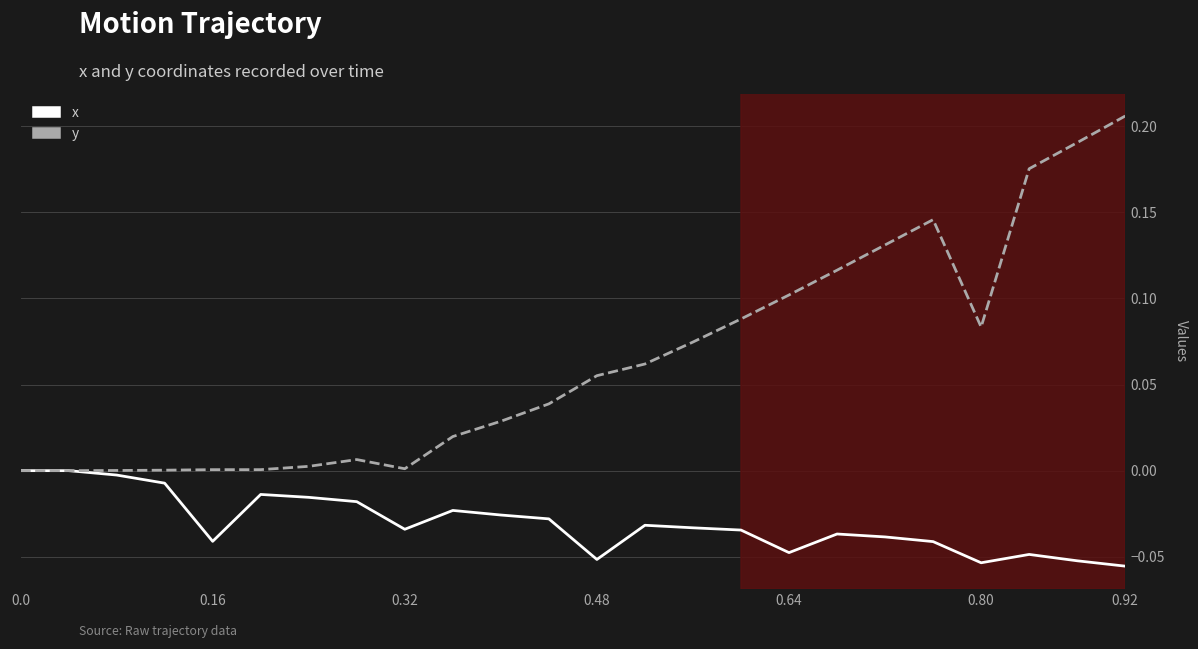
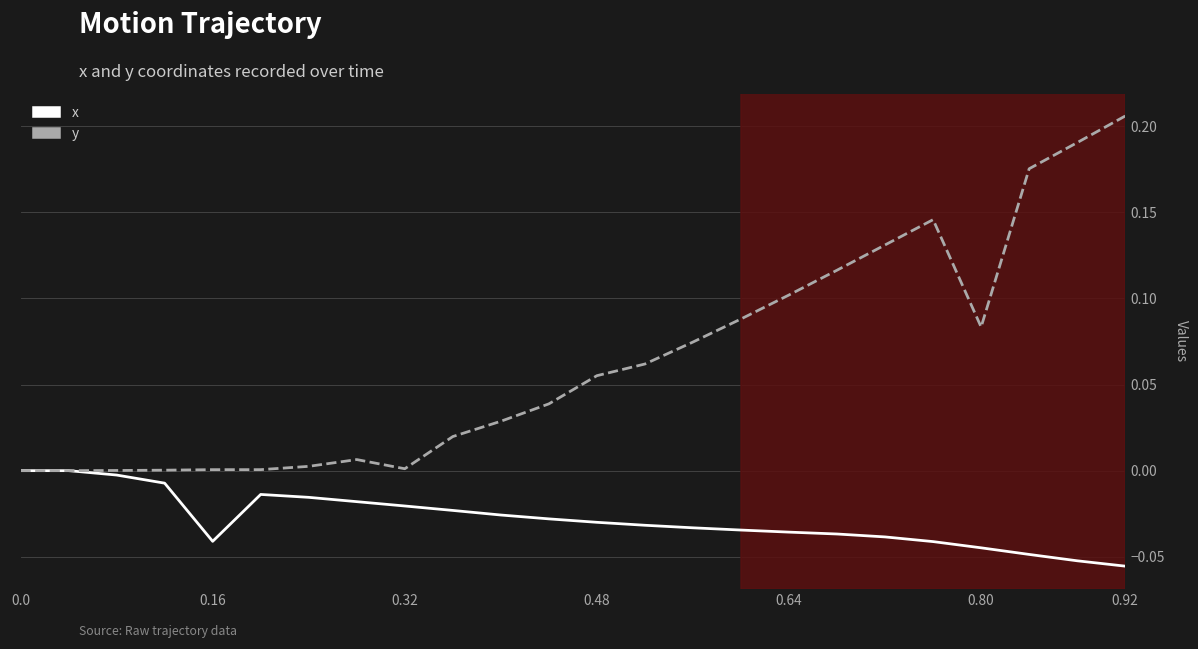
x, 0.32: -0.034 -> -0.021
x, 0.48: -0.052 -> -0.030
x, 0.64: -0.048 -> -0.036
x, 0.80: -0.053 -> -0.045
